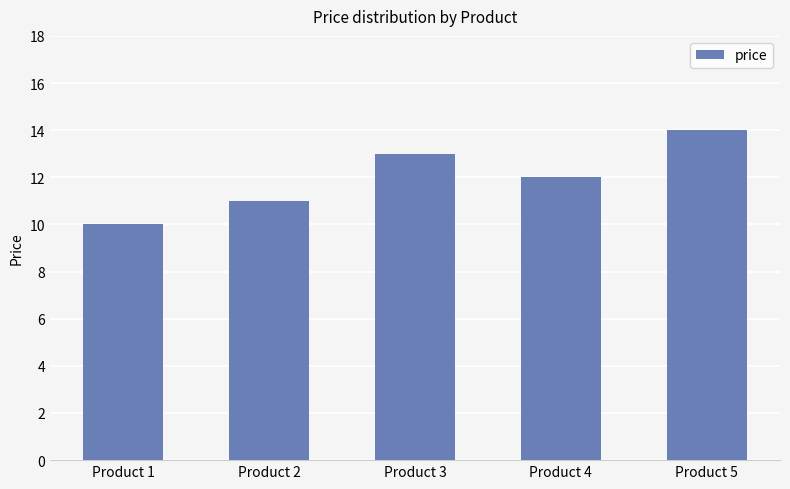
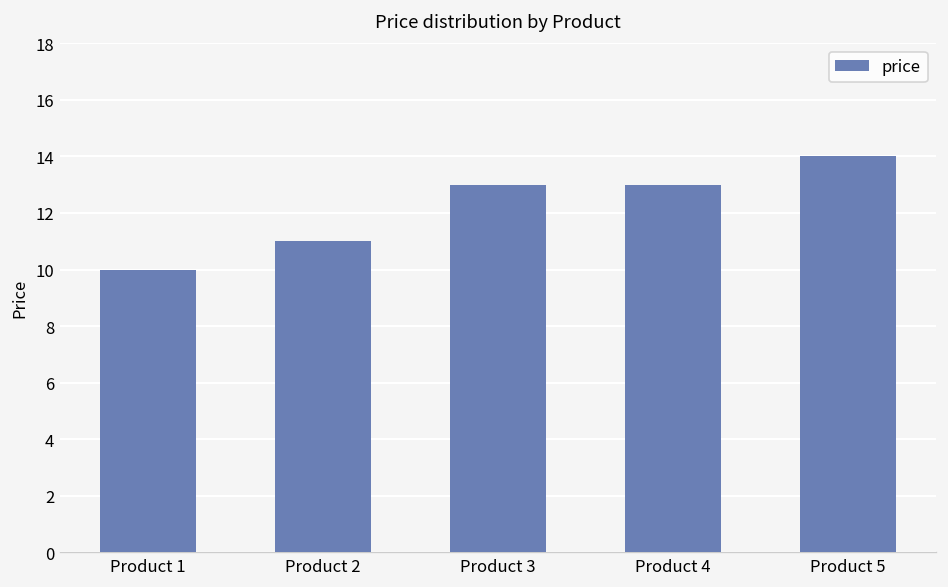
Product 4: 12 -> 13
